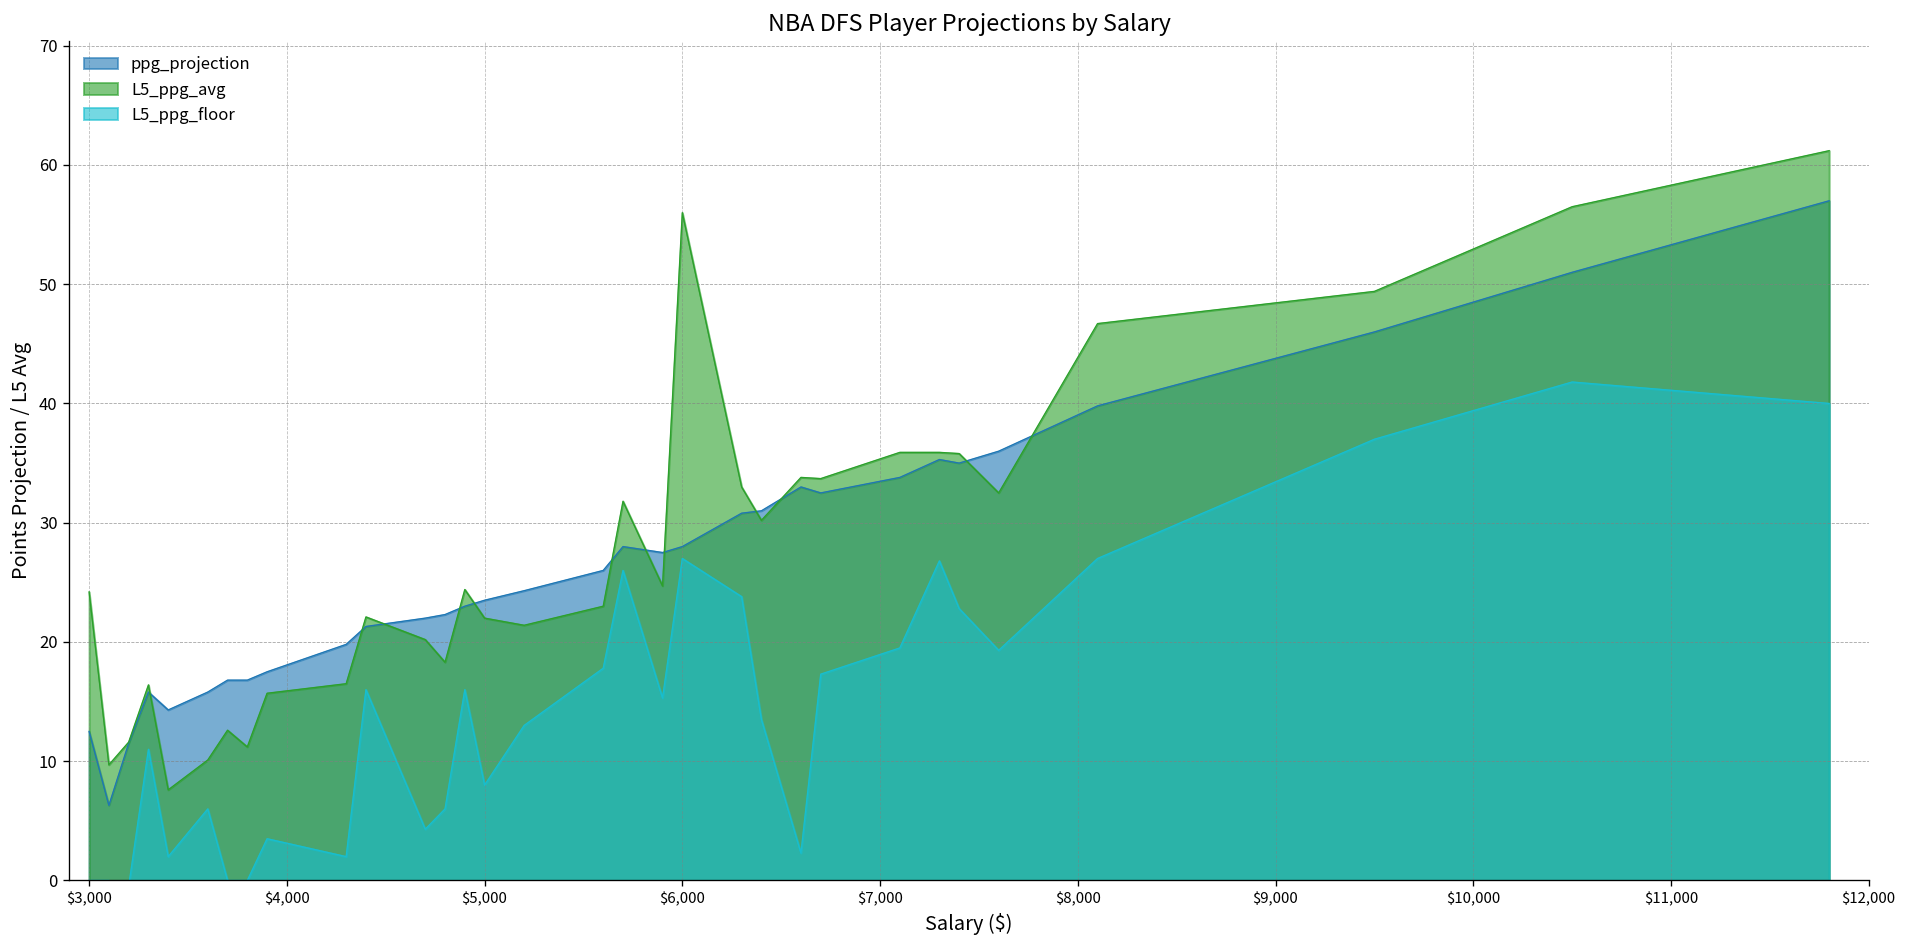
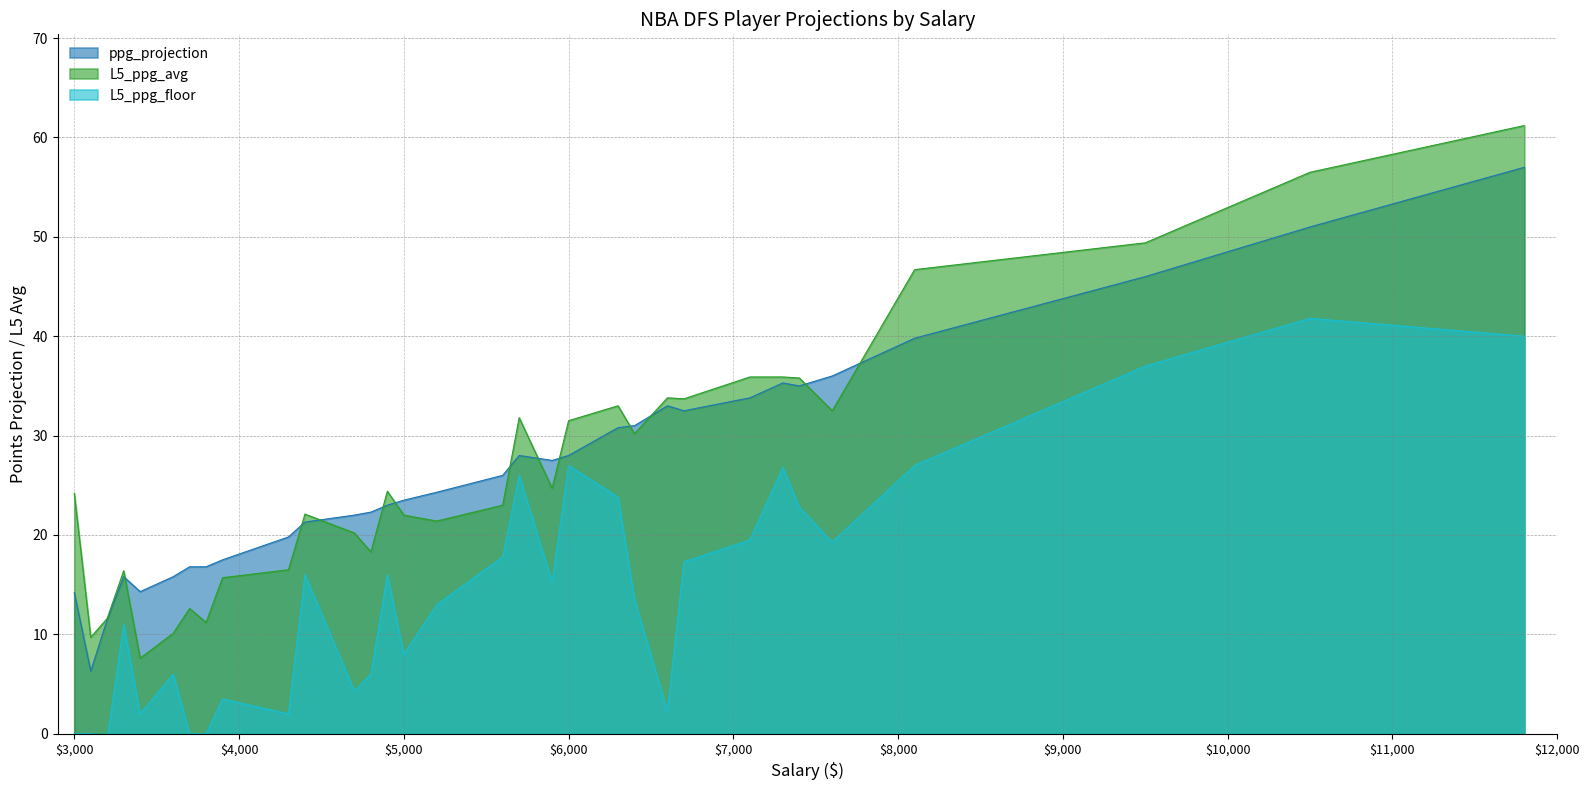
ppg_projection, $3,000: 13 -> 14
L5_ppg_avg, $6,000: 56 -> 32
